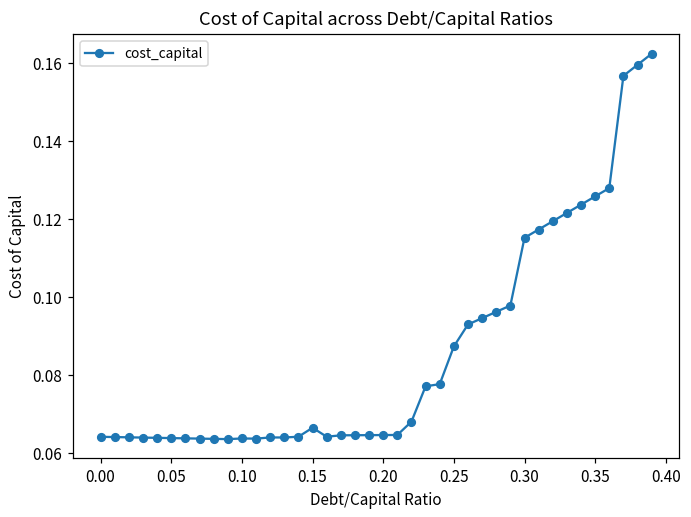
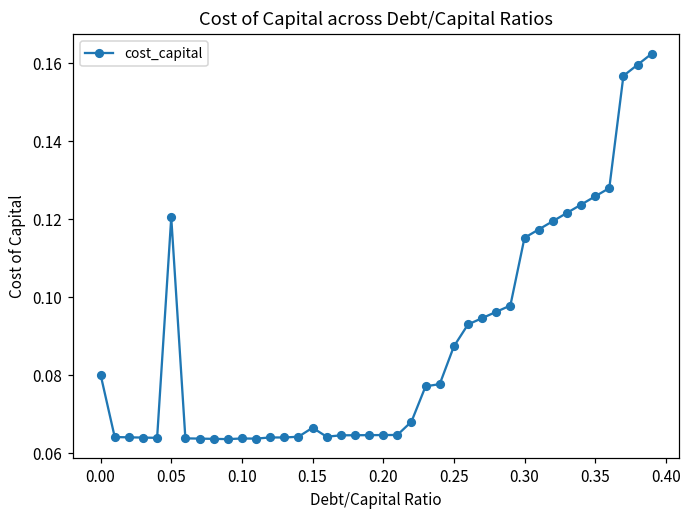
0.00: 0.064 -> 0.080
0.05: 0.064 -> 0.120
